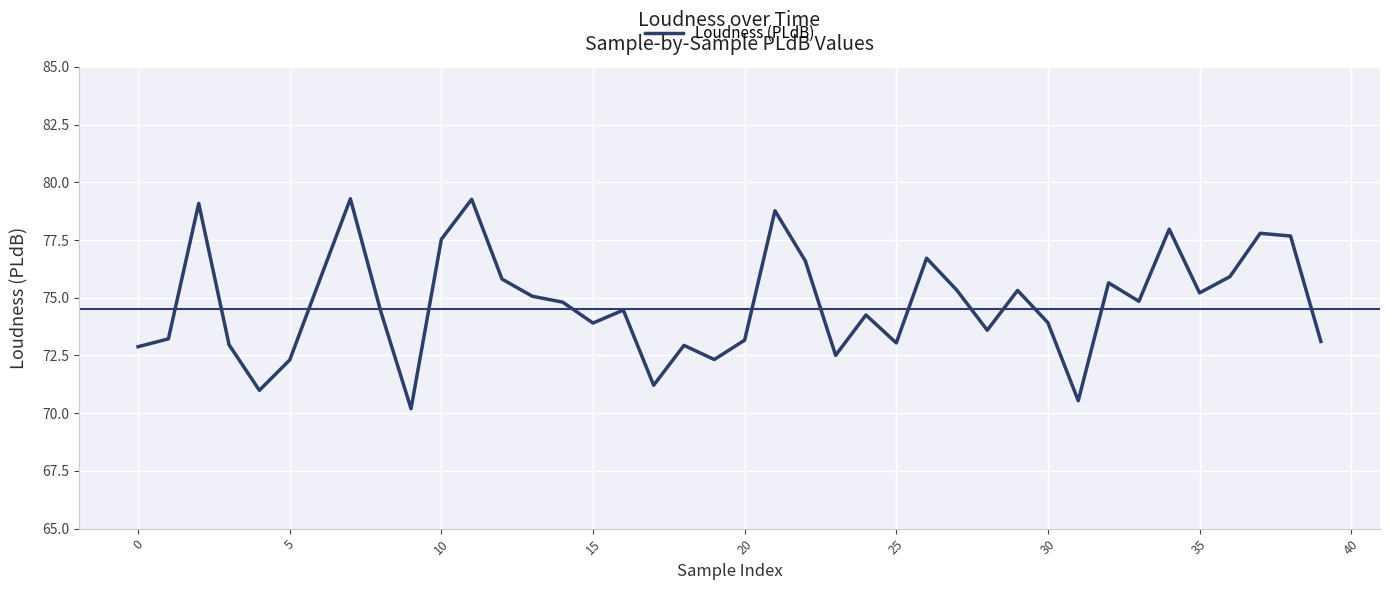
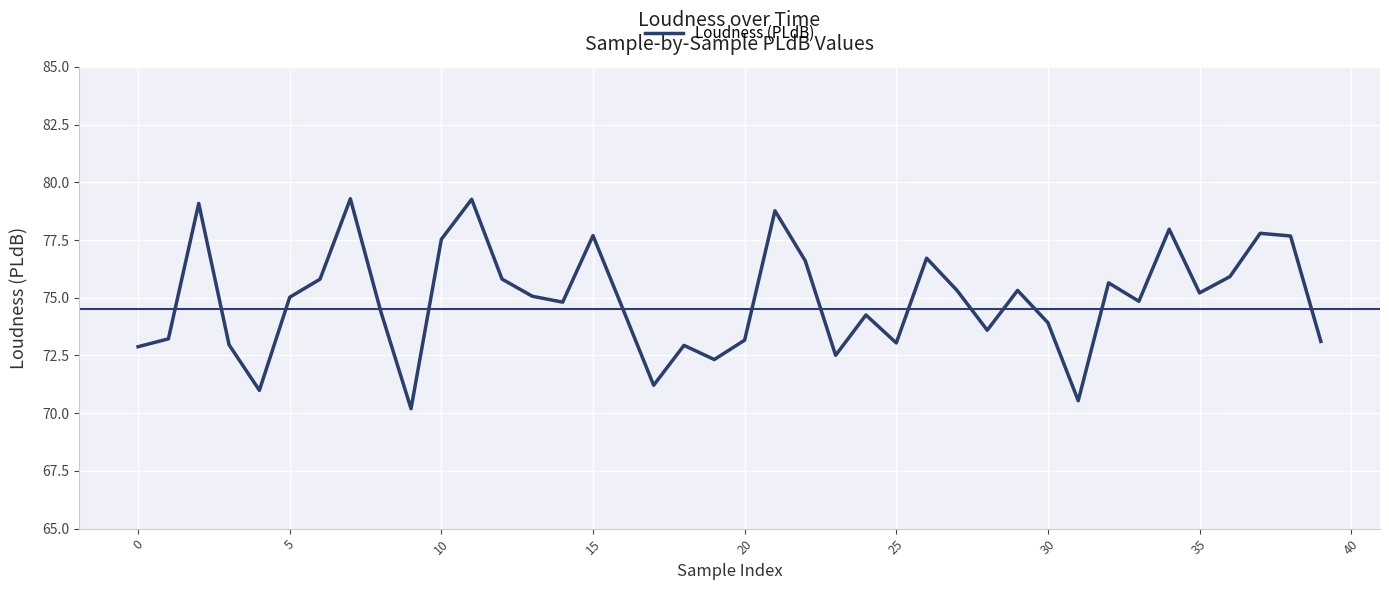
5: 72.3 -> 75.0
15: 73.9 -> 77.7
